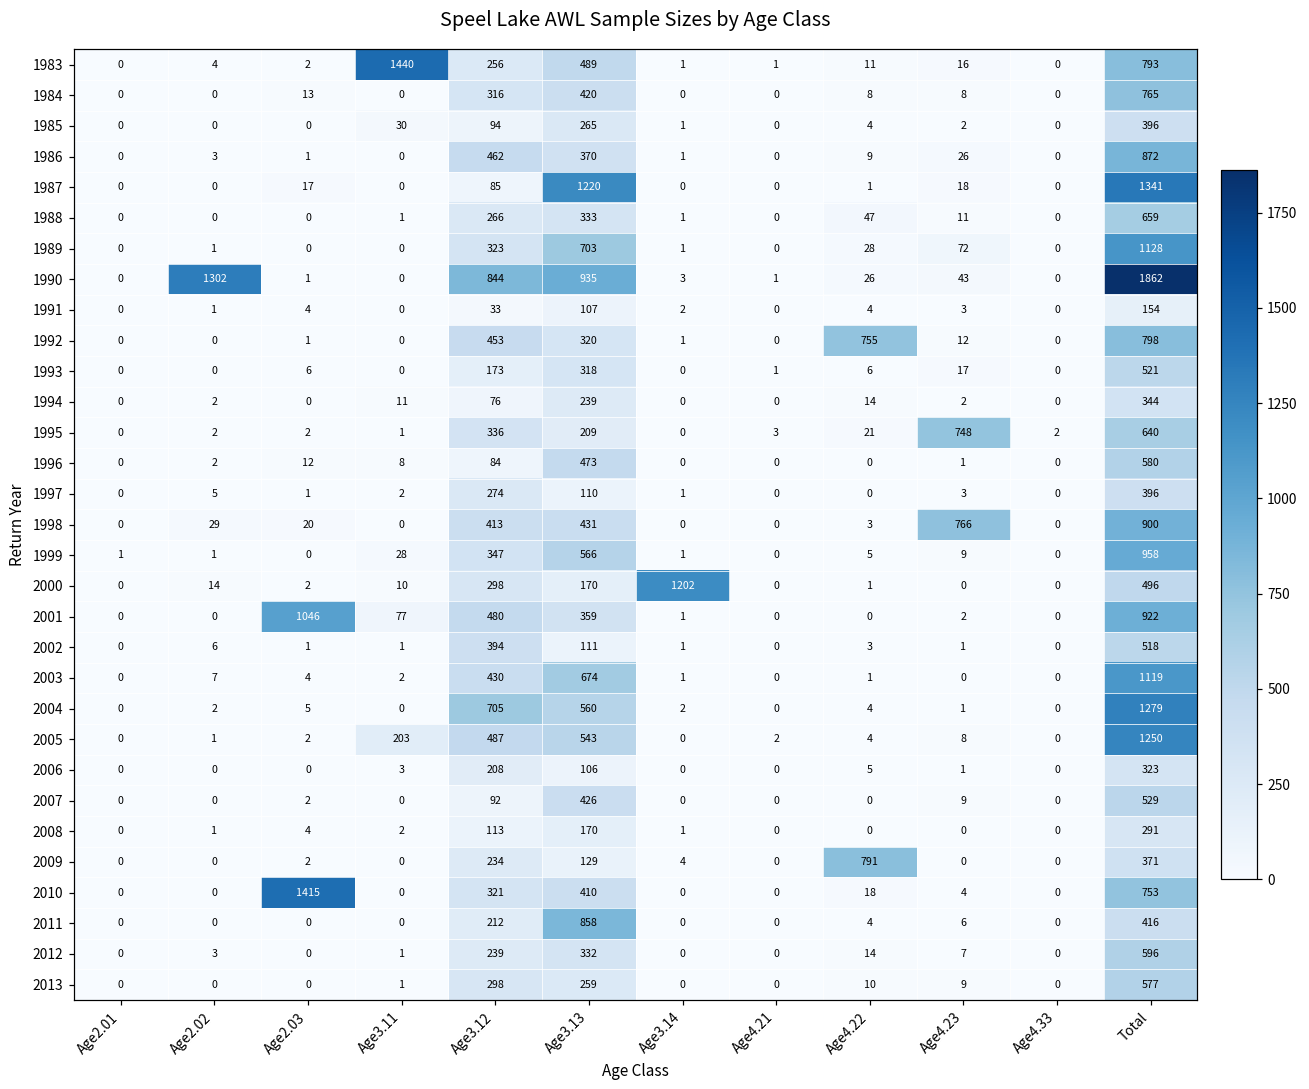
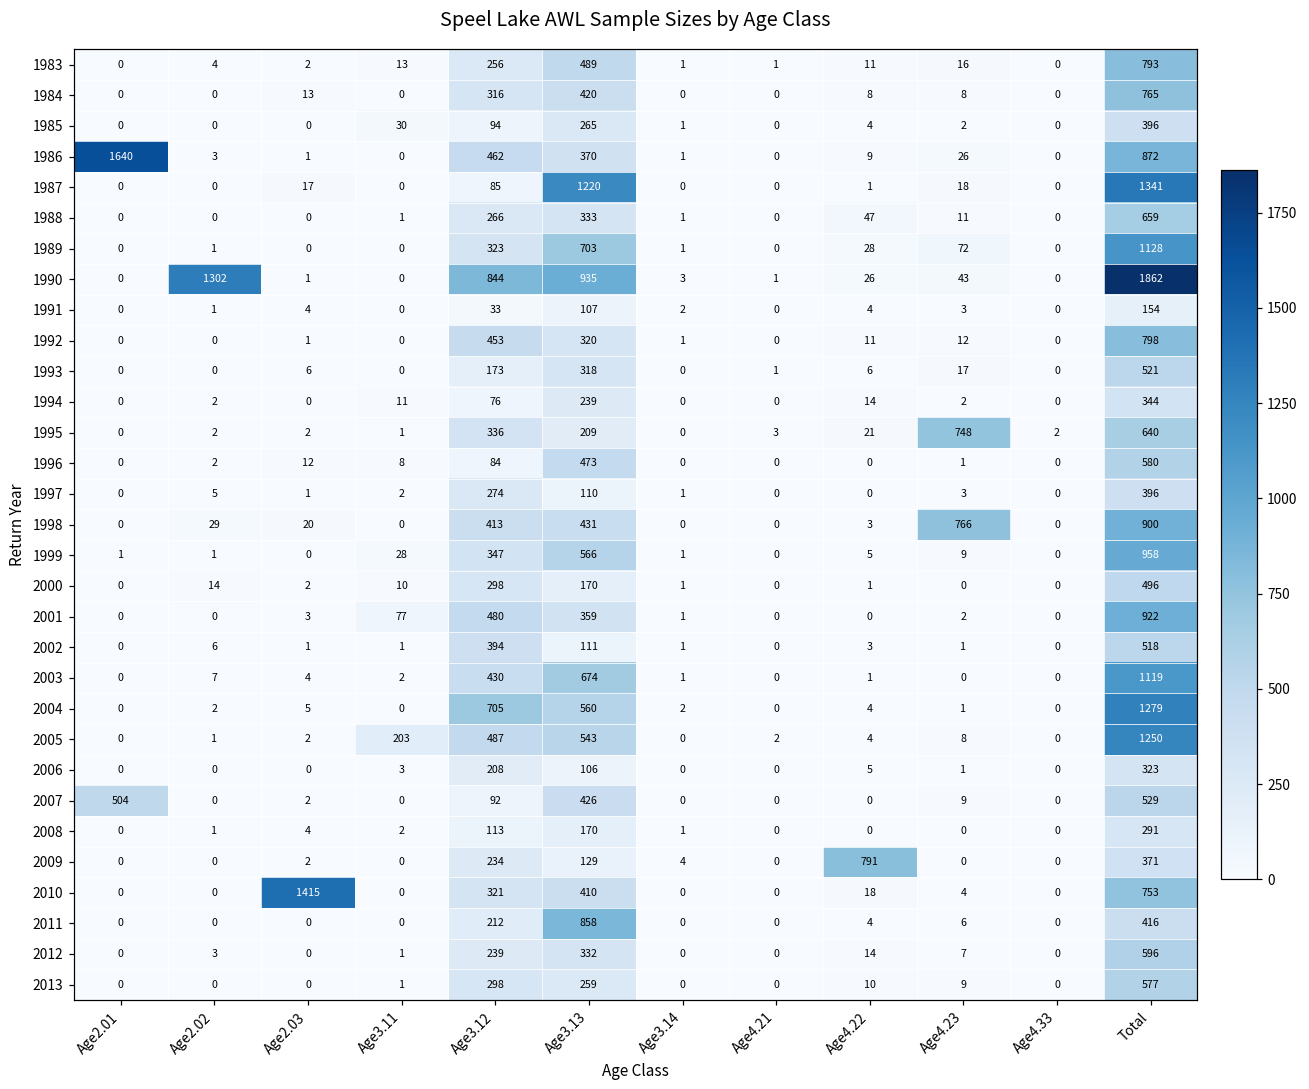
1983, Age3.11: 1440 -> 13
1986, Age2.01: 0 -> 1640
1992, Age4.22: 755 -> 11
2000, Age3.14: 1202 -> 1
2001, Age2.03: 1046 -> 3
2007, Age2.01: 0 -> 504
